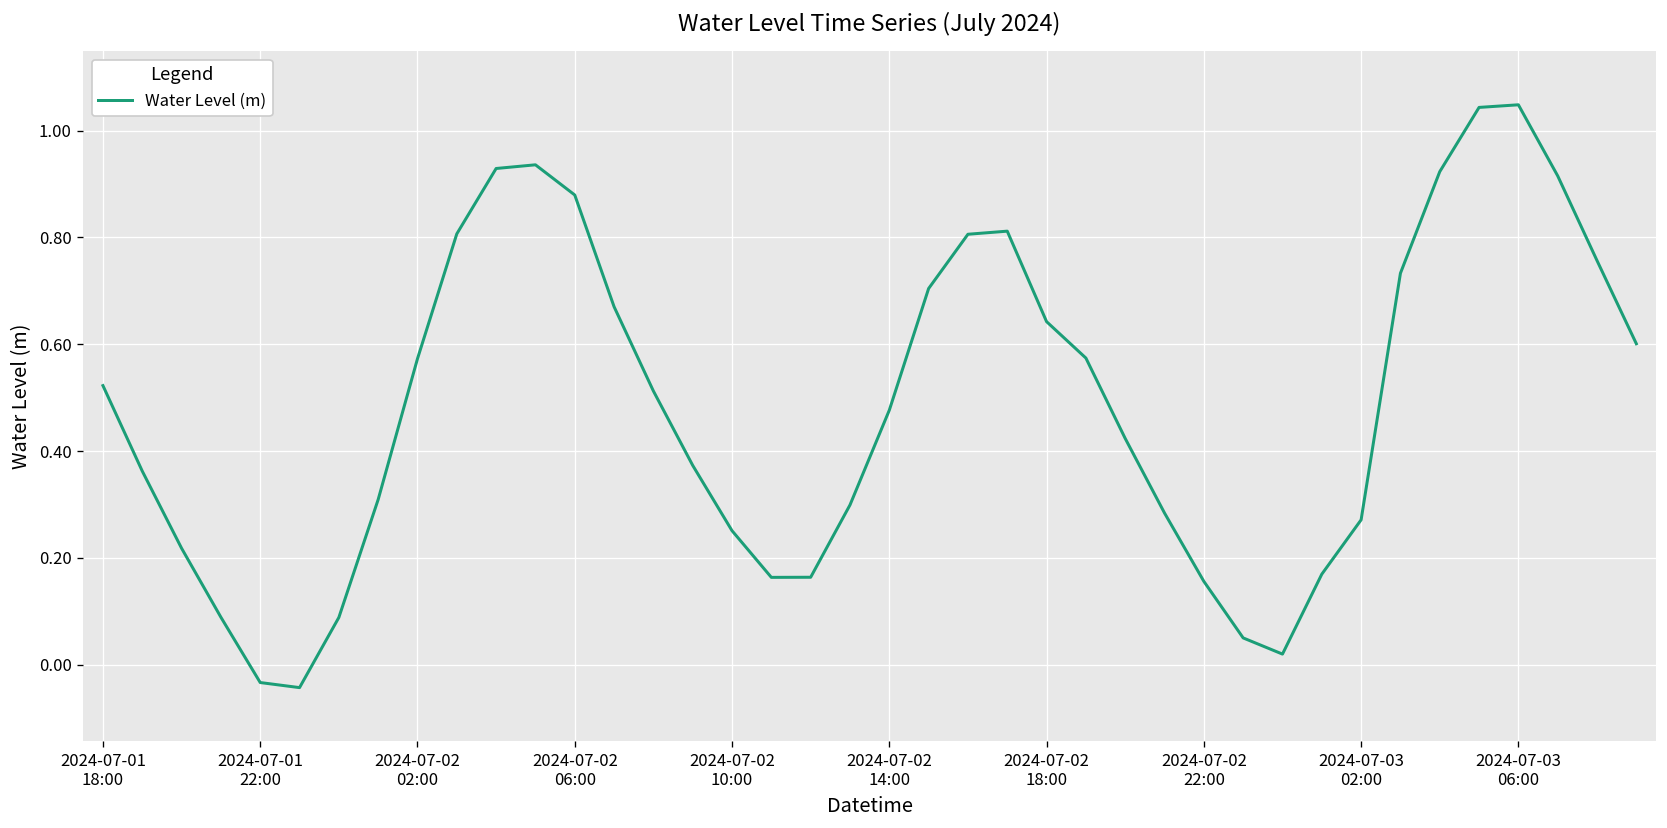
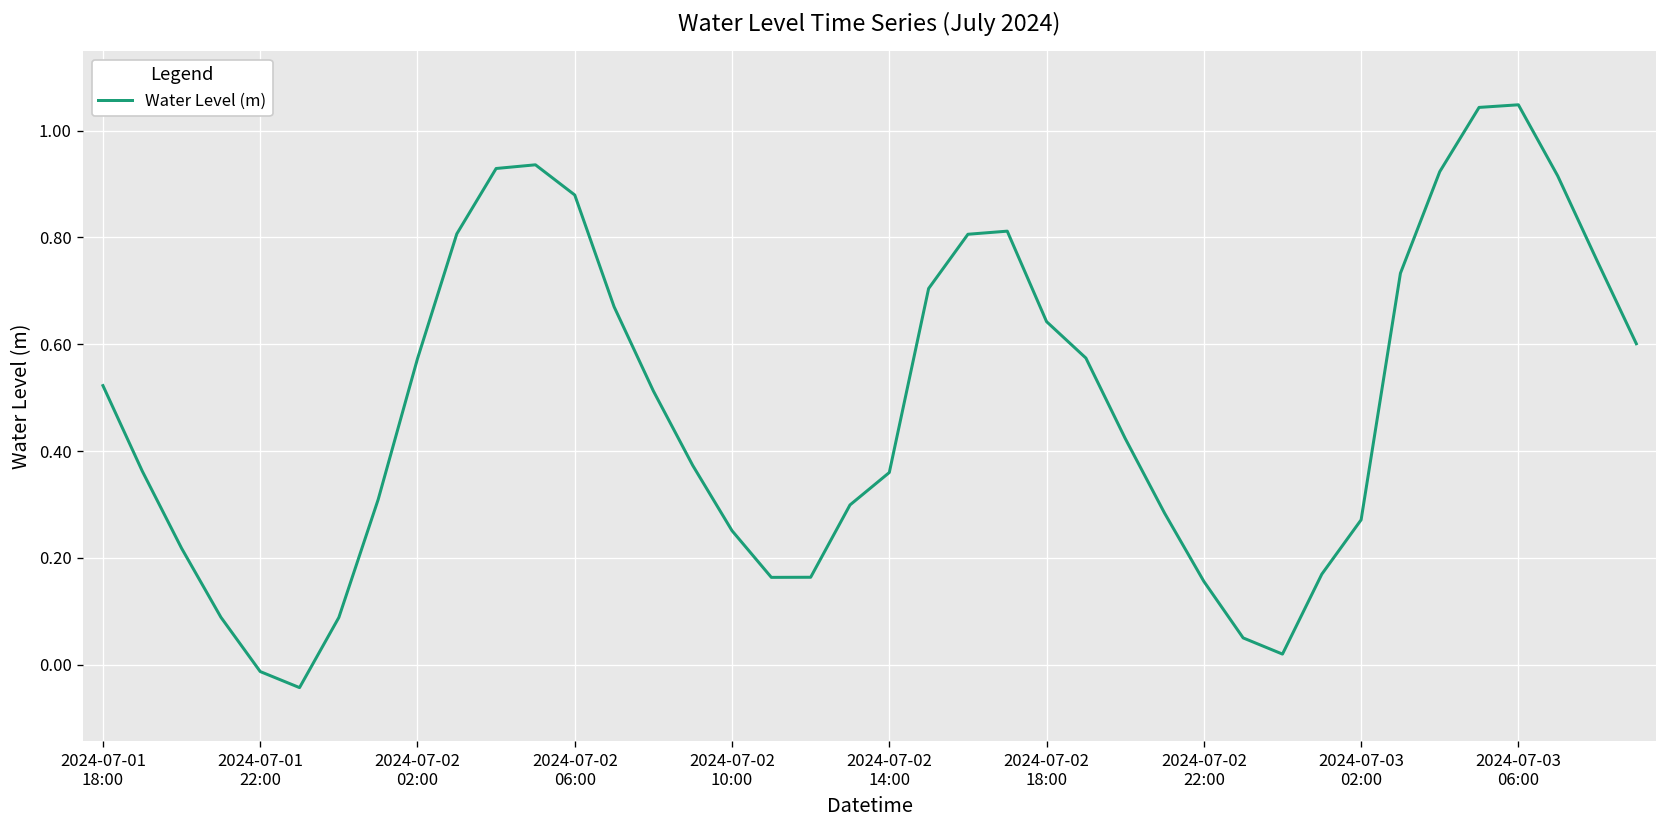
2024-07-01 22:00: -0.03 -> -0.01
2024-07-02 14:00: 0.48 -> 0.36
